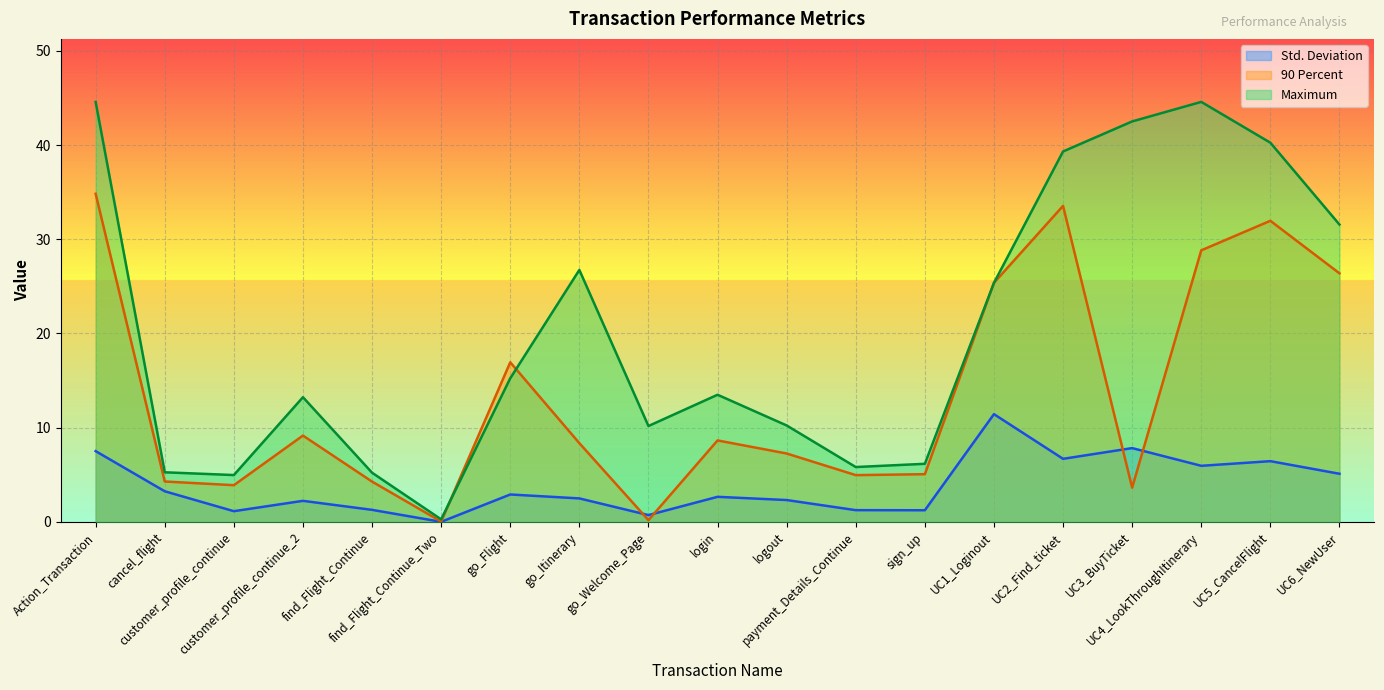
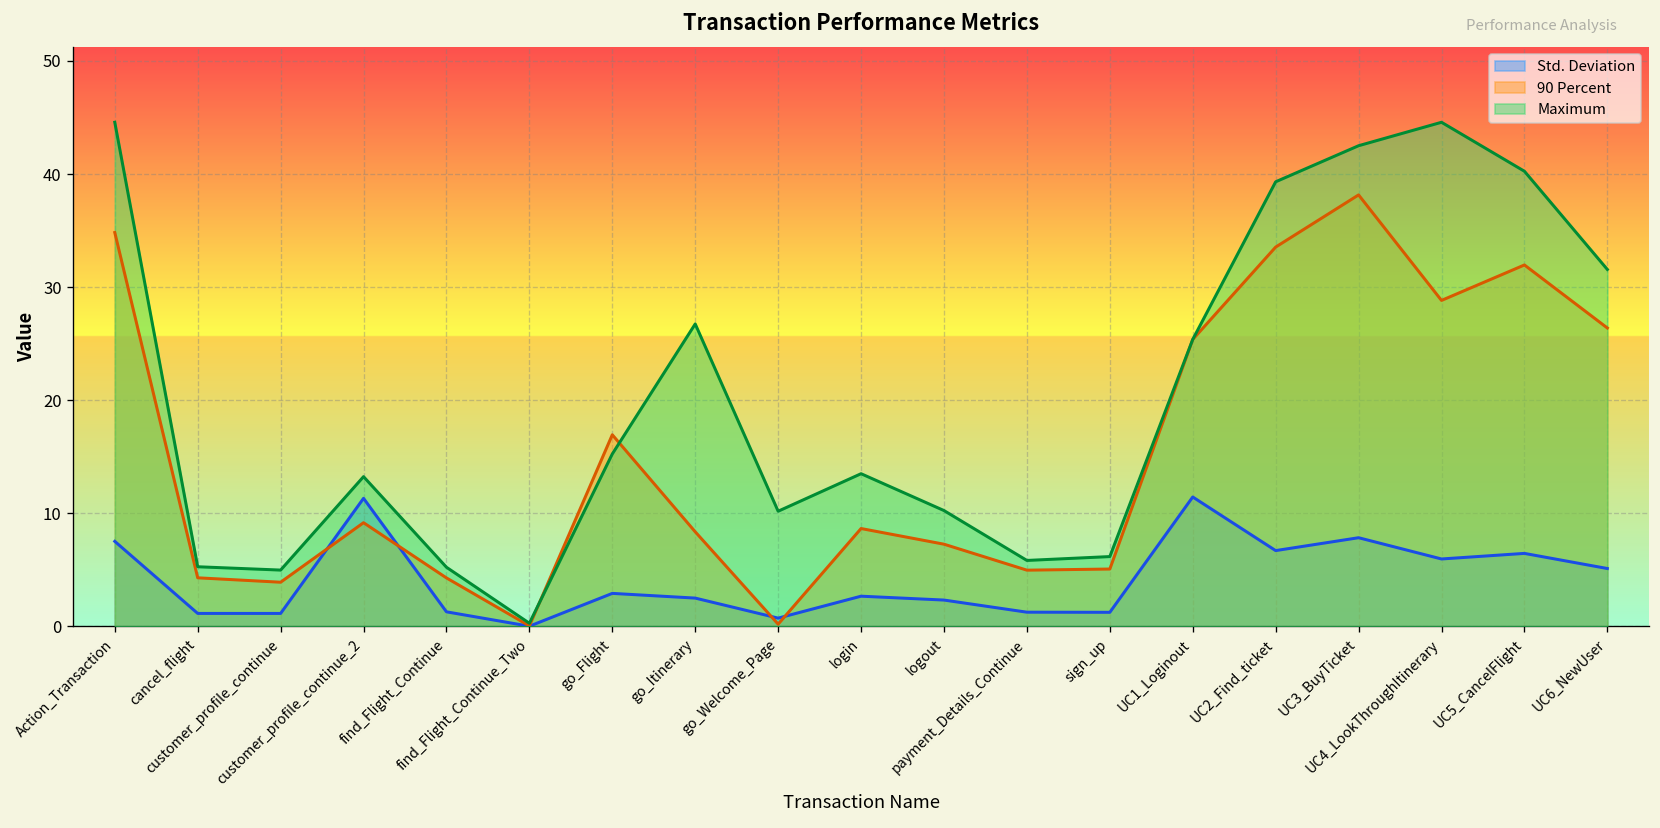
Std. Deviation, cancel_flight: 3 -> 1
Std. Deviation, customer_profile_continue_2: 2 -> 11
90 Percent, UC3_BuyTicket: 4 -> 38
